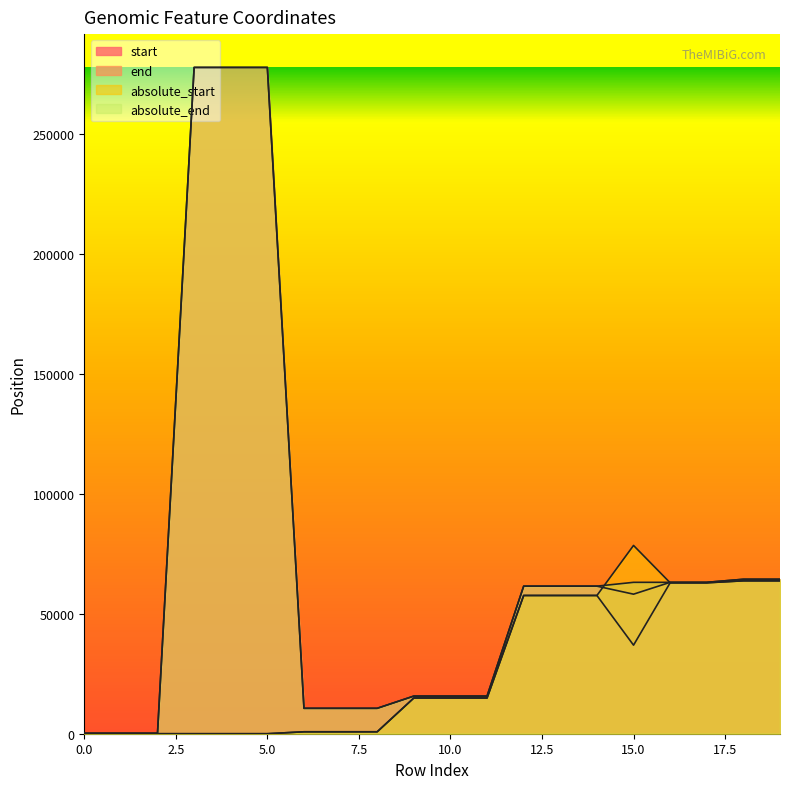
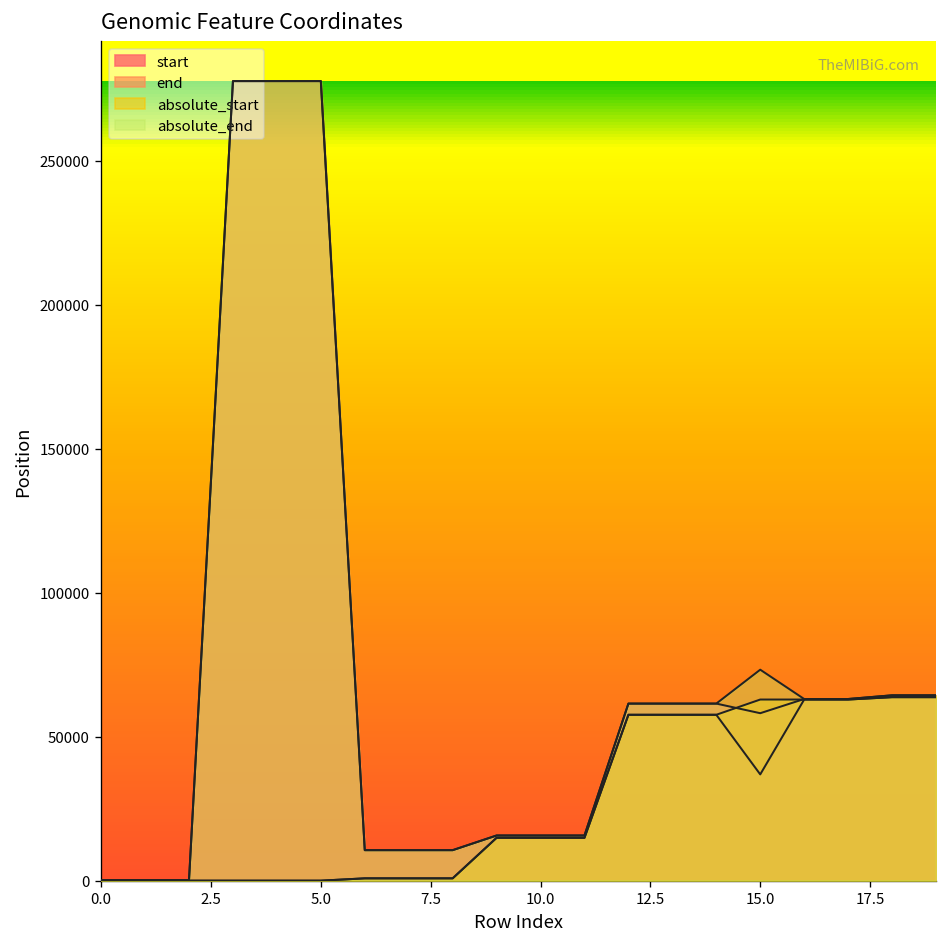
absolute_start, 15.0: 78000 -> 63000
absolute_end, 15.0: 63000 -> 73000
